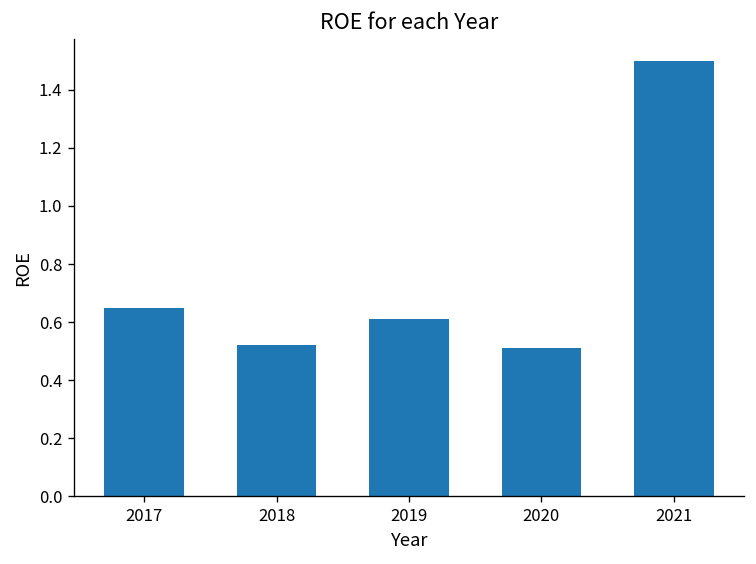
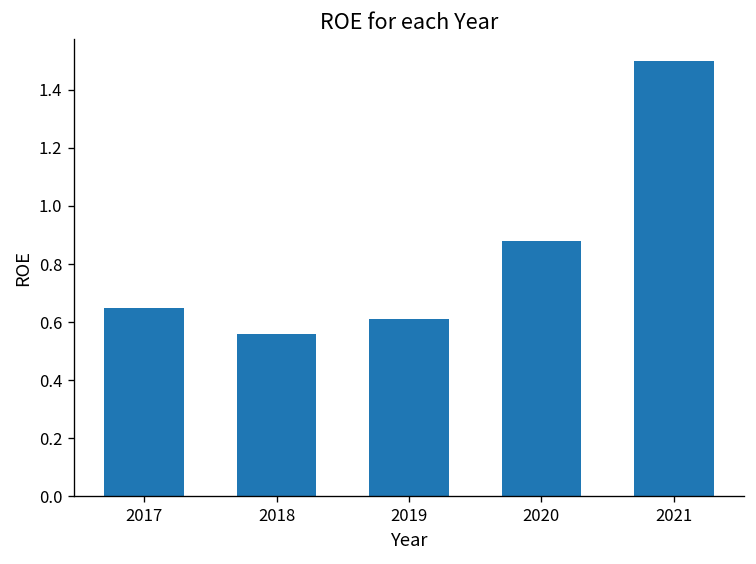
2018: 0.52 -> 0.56
2020: 0.51 -> 0.88
